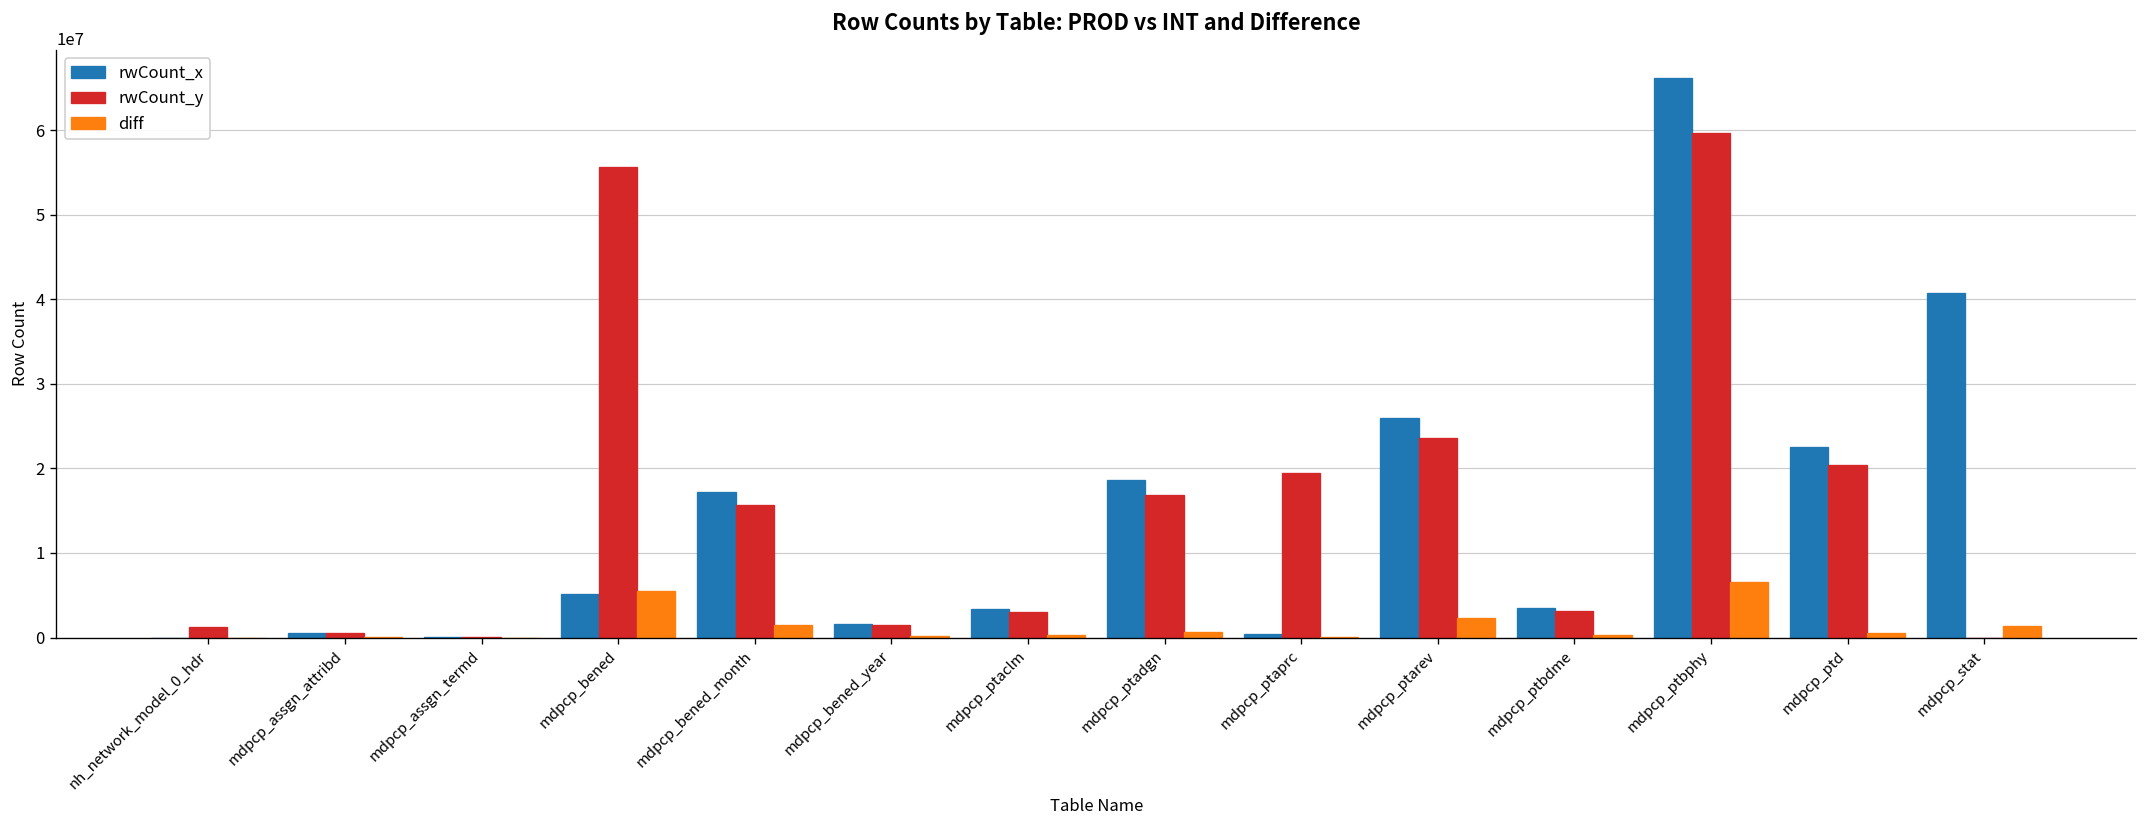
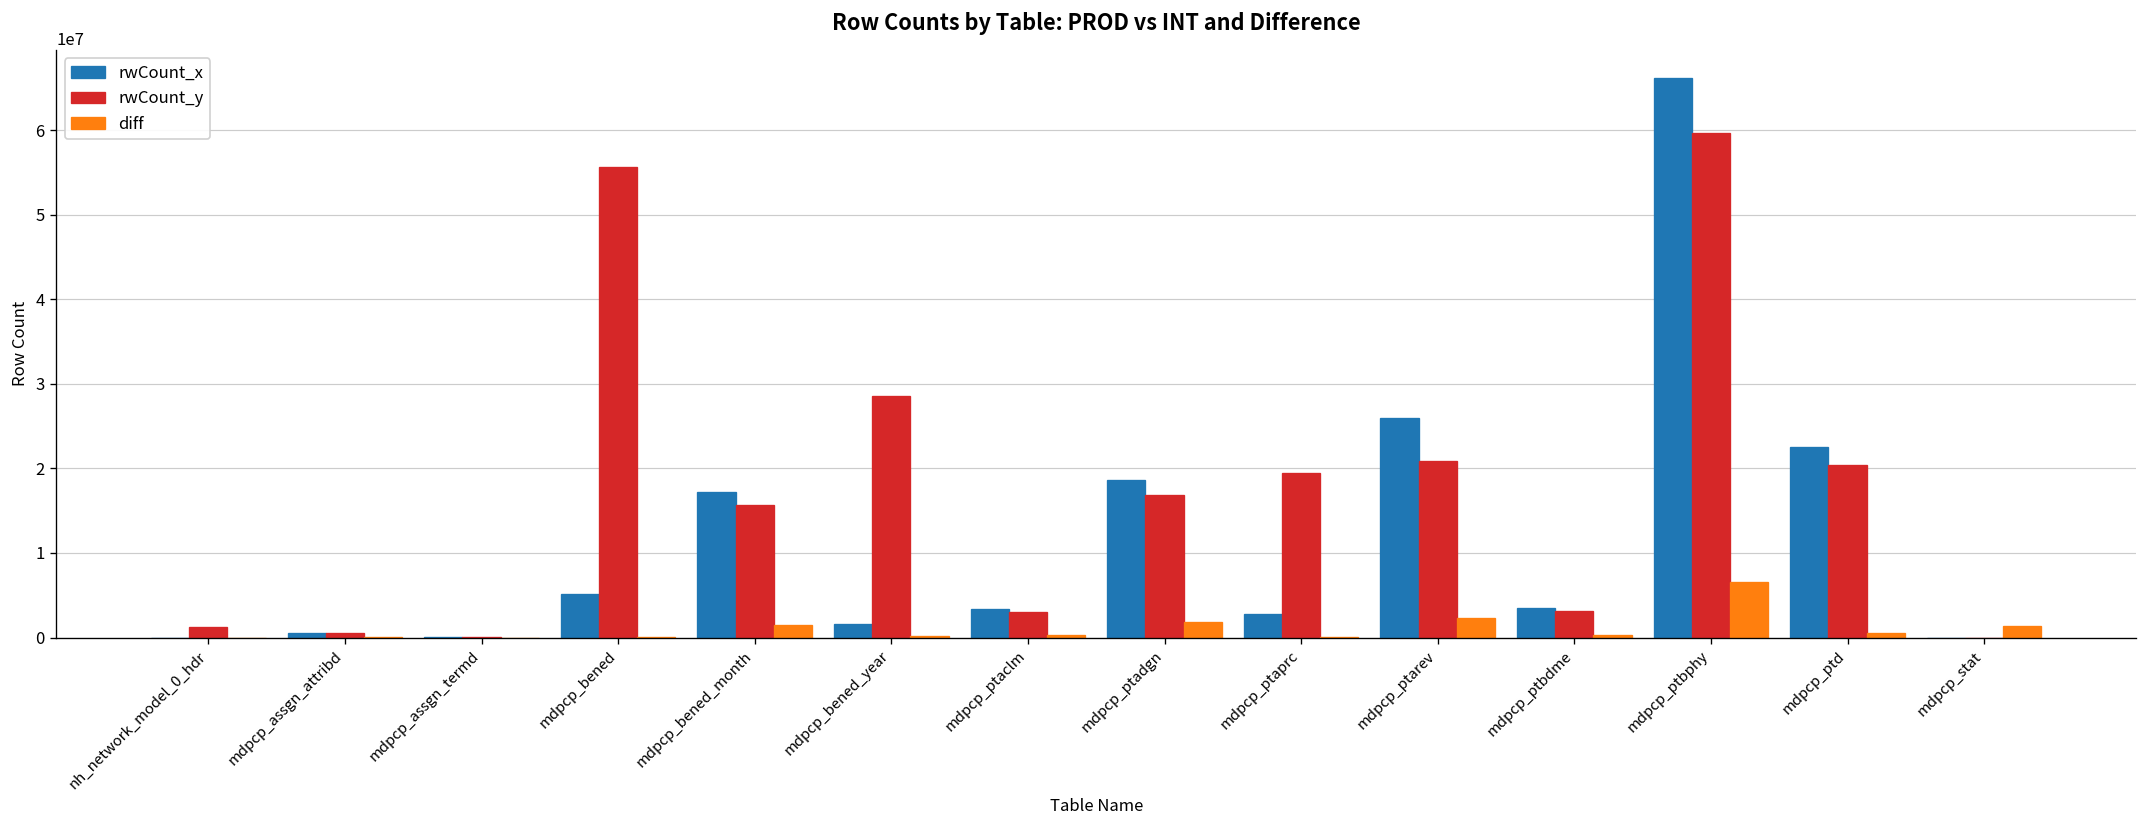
diff, mdpcp_bened: 5000000 -> 0
rwCount_y, mdpcp_bened_year: 1000000 -> 29000000
diff, mdpcp_ptadgn: 1000000 -> 2000000
rwCount_x, mdpcp_ptaprc: 0 -> 3000000
rwCount_y, mdpcp_ptarev: 24000000 -> 21000000
rwCount_x, mdpcp_stat: 41000000 -> 0
